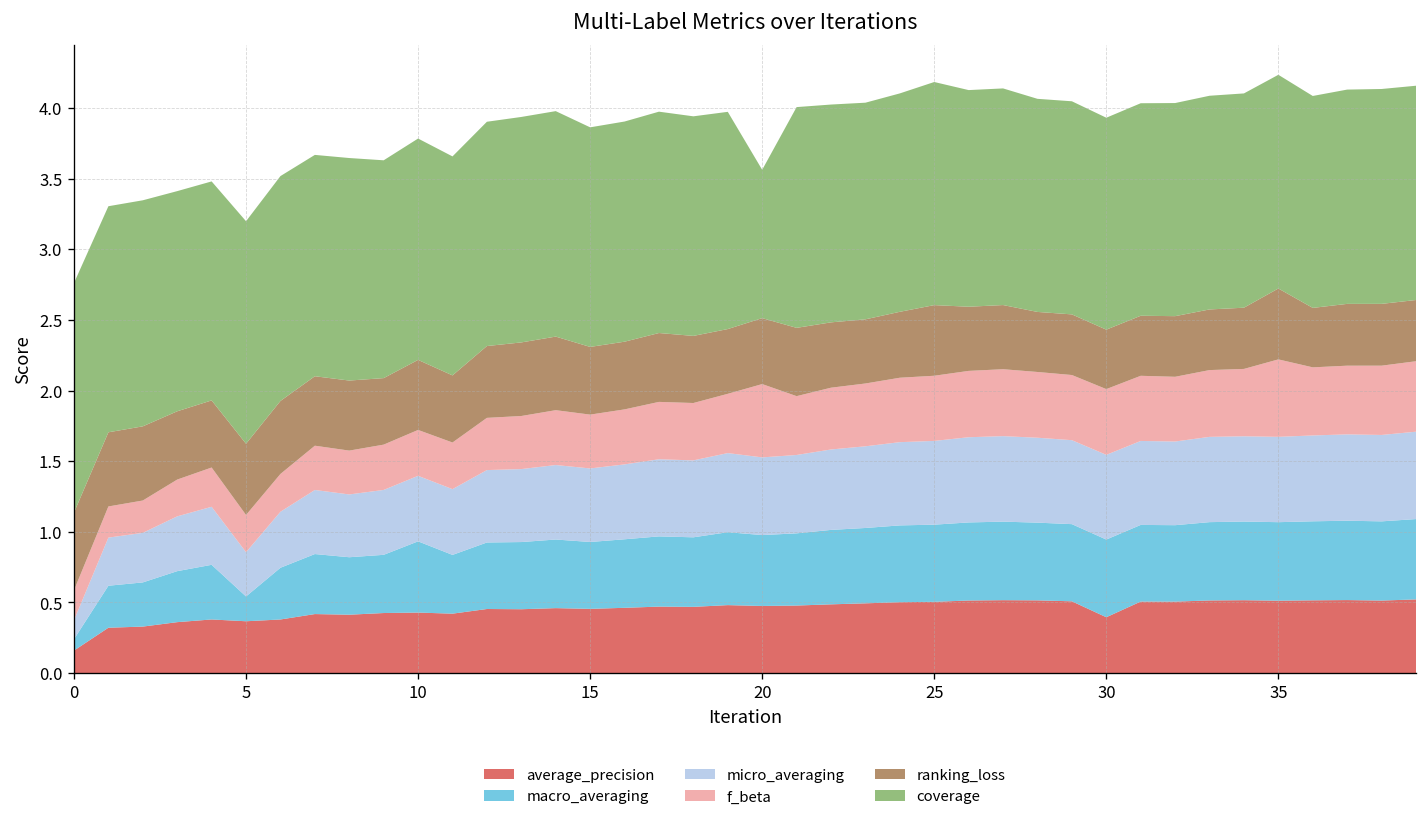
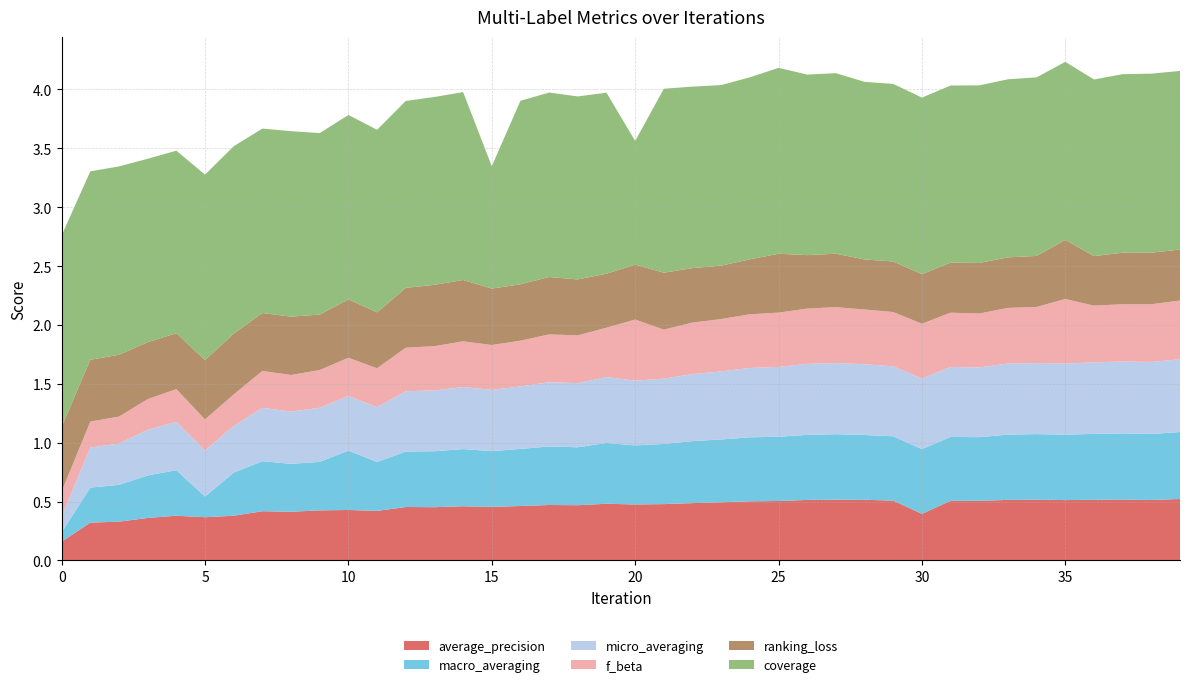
micro_averaging, 5: 0.31 -> 0.39
coverage, 15: 1.55 -> 1.04
